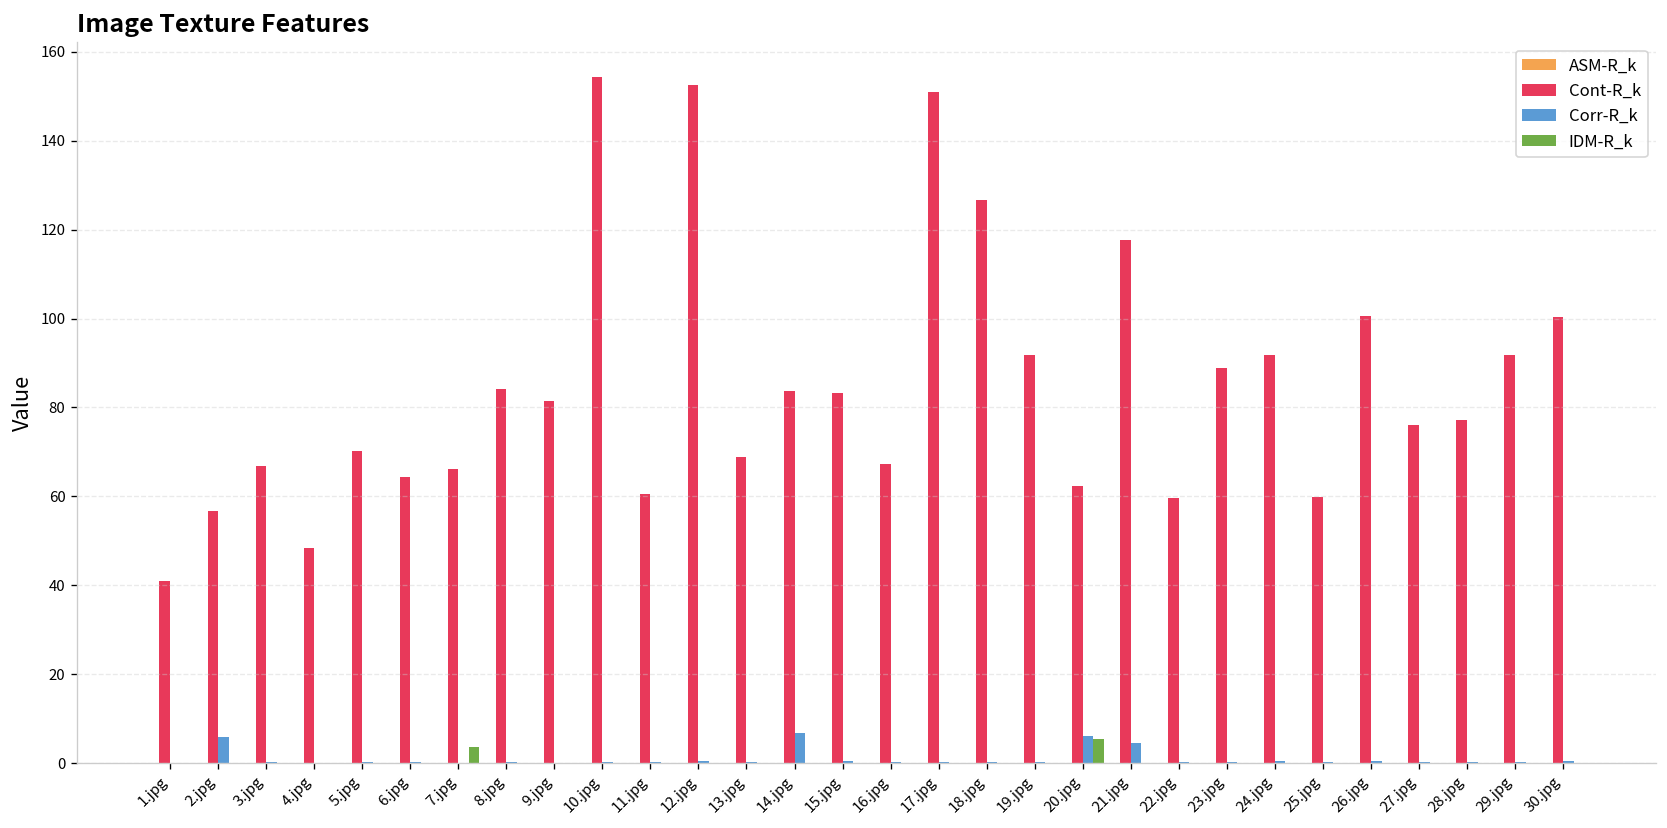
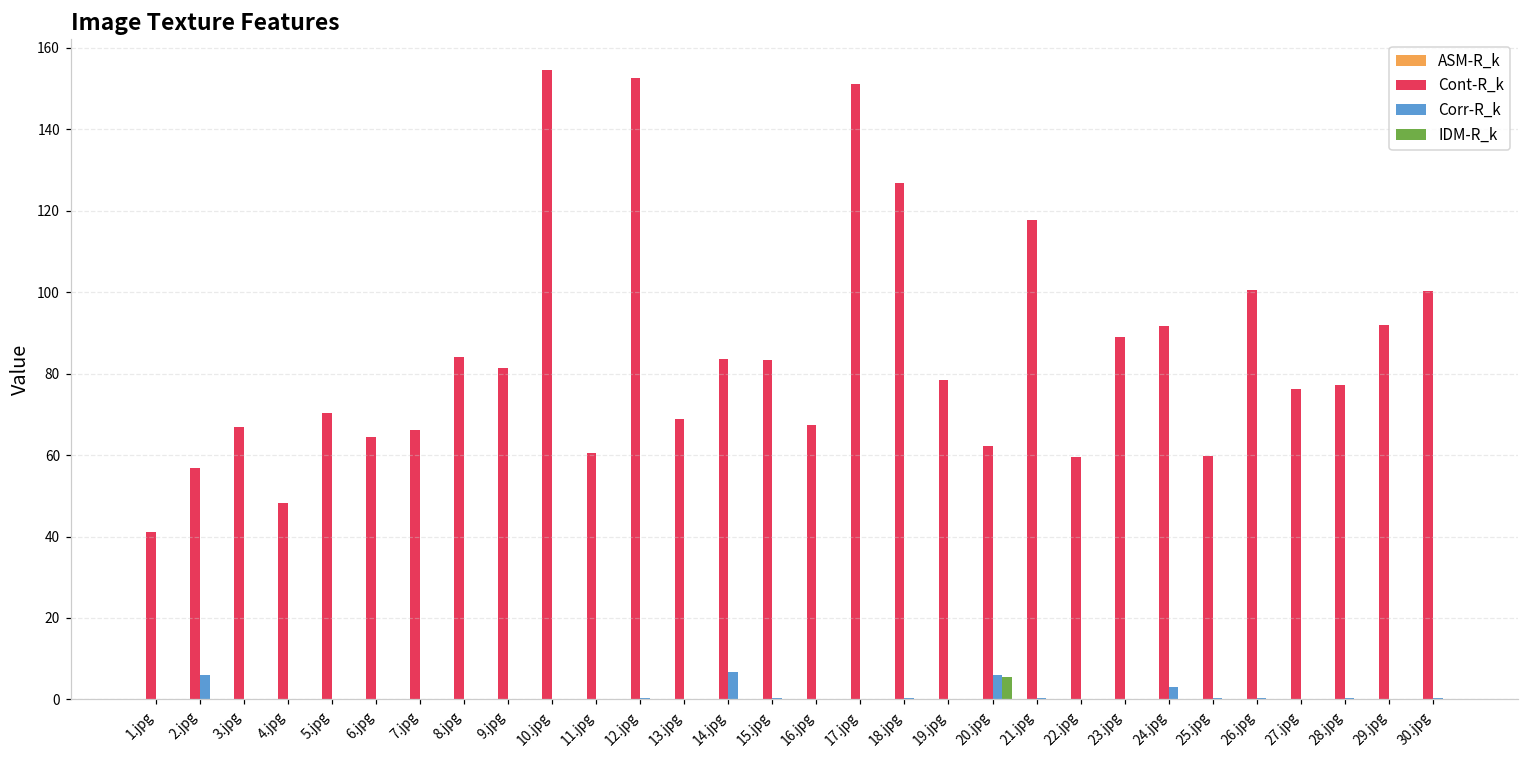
IDM-R_k, 7.jpg: 4 -> 0
Cont-R_k, 19.jpg: 92 -> 78
Corr-R_k, 21.jpg: 5 -> 0
Corr-R_k, 24.jpg: 0 -> 3
